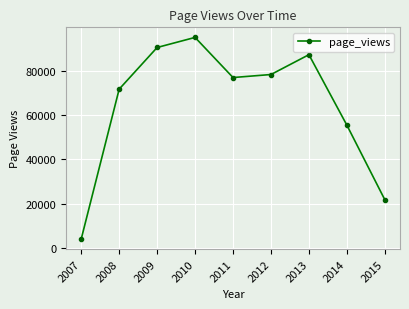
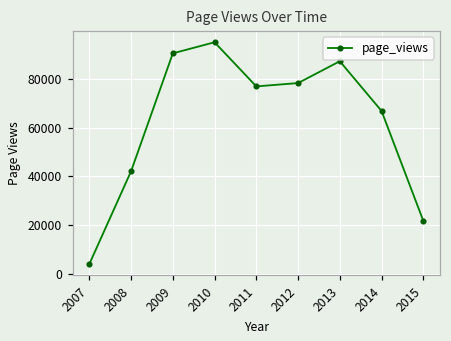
2008: 72000 -> 42000
2014: 55000 -> 67000
